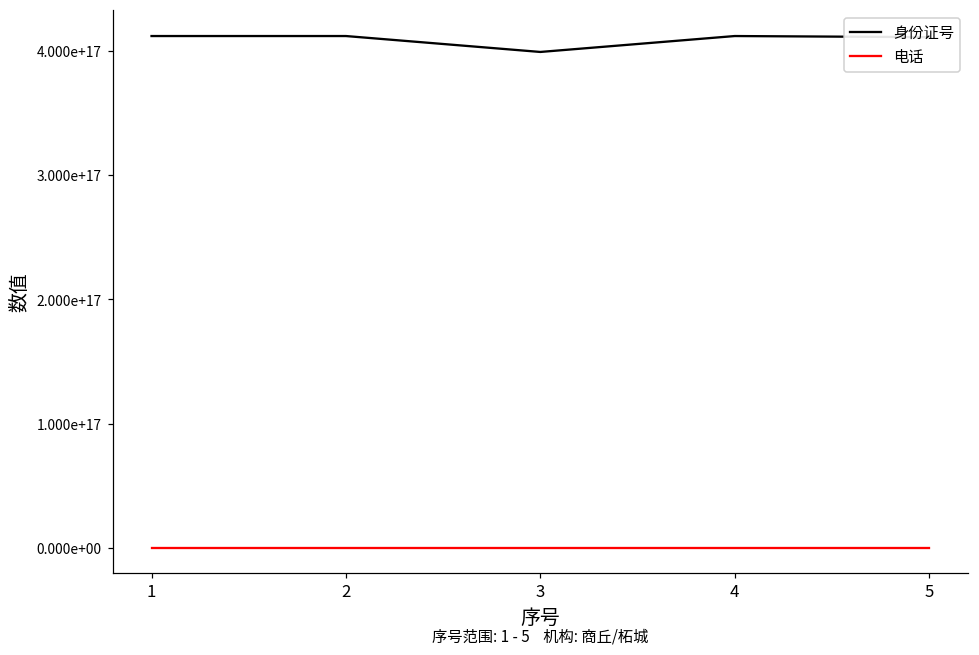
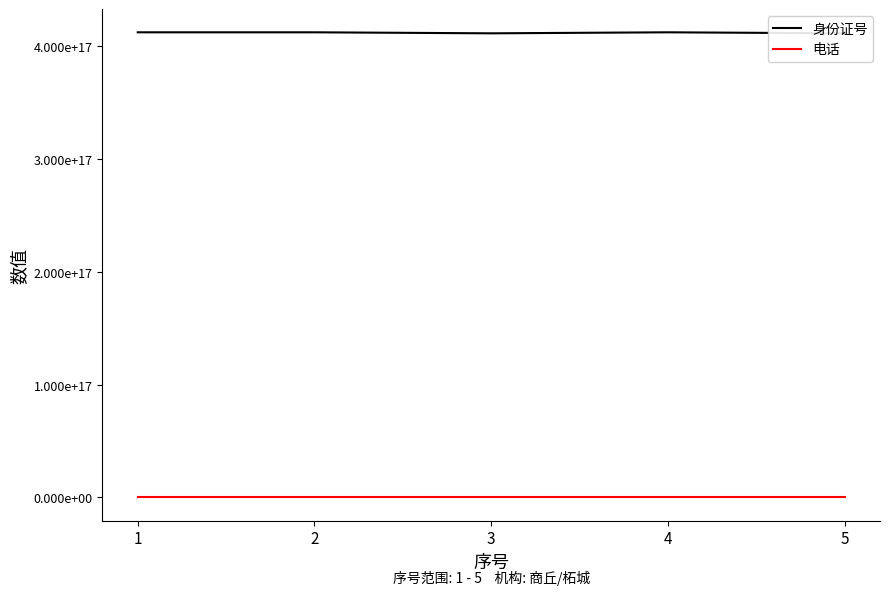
身份证号, 3: 399000000000000000 -> 411000000000000000
